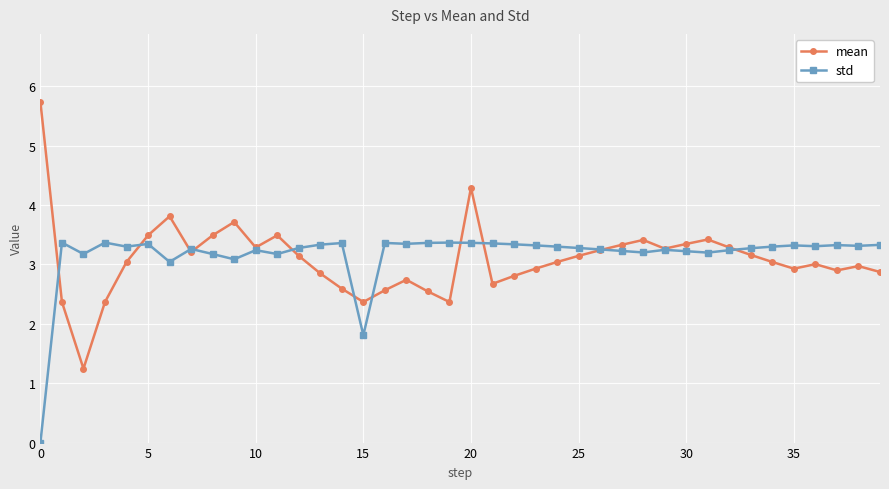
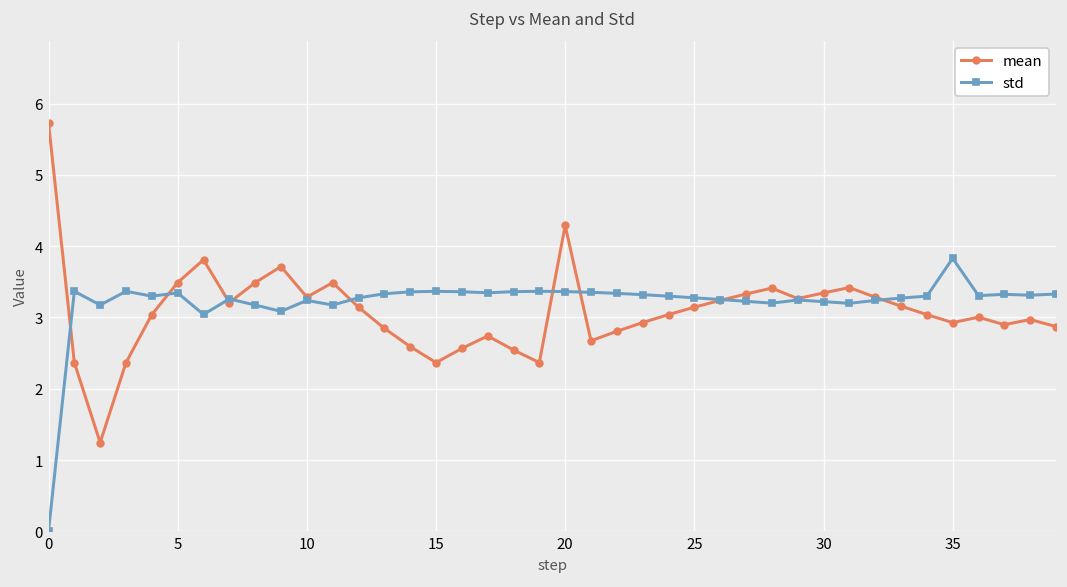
std, 15: 1.8 -> 3.4
std, 35: 3.3 -> 3.8
